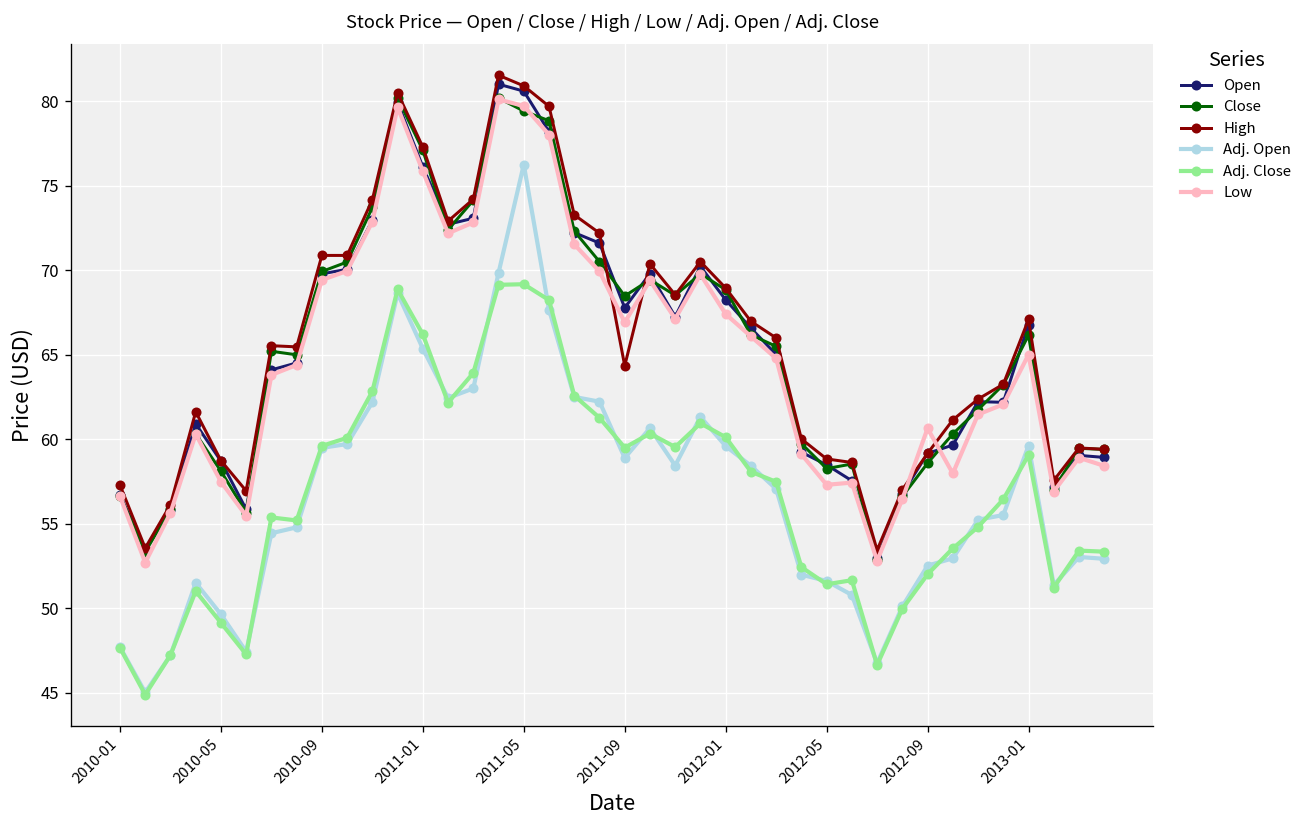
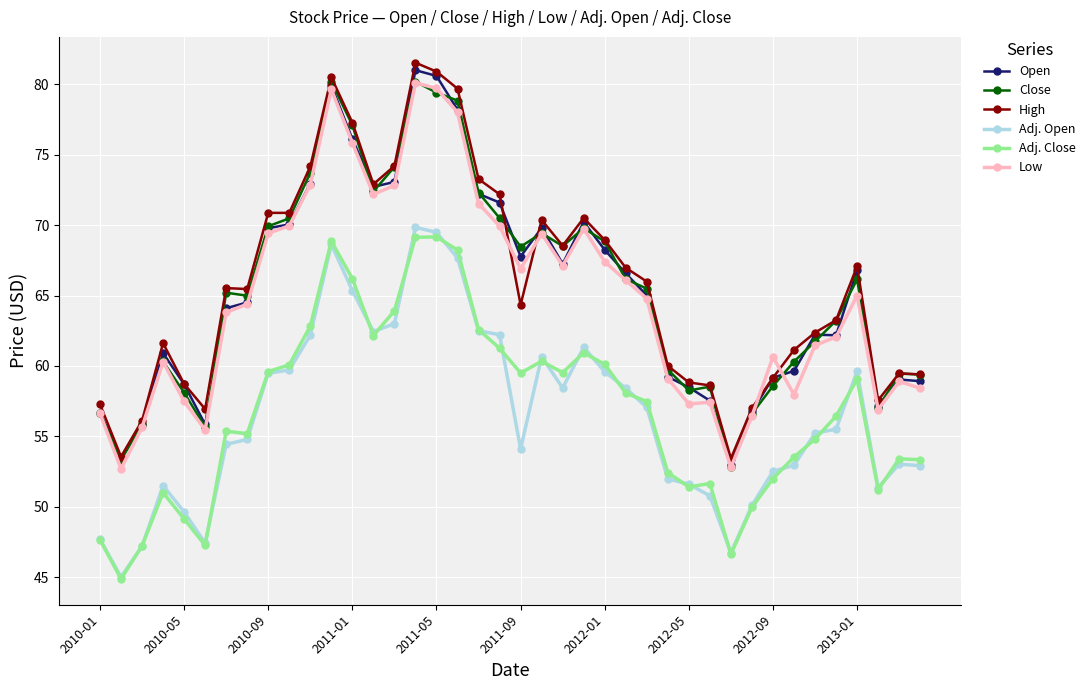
Adj. Open, 2011-05: 76.2 -> 69.5
Adj. Open, 2011-09: 58.9 -> 54.1
